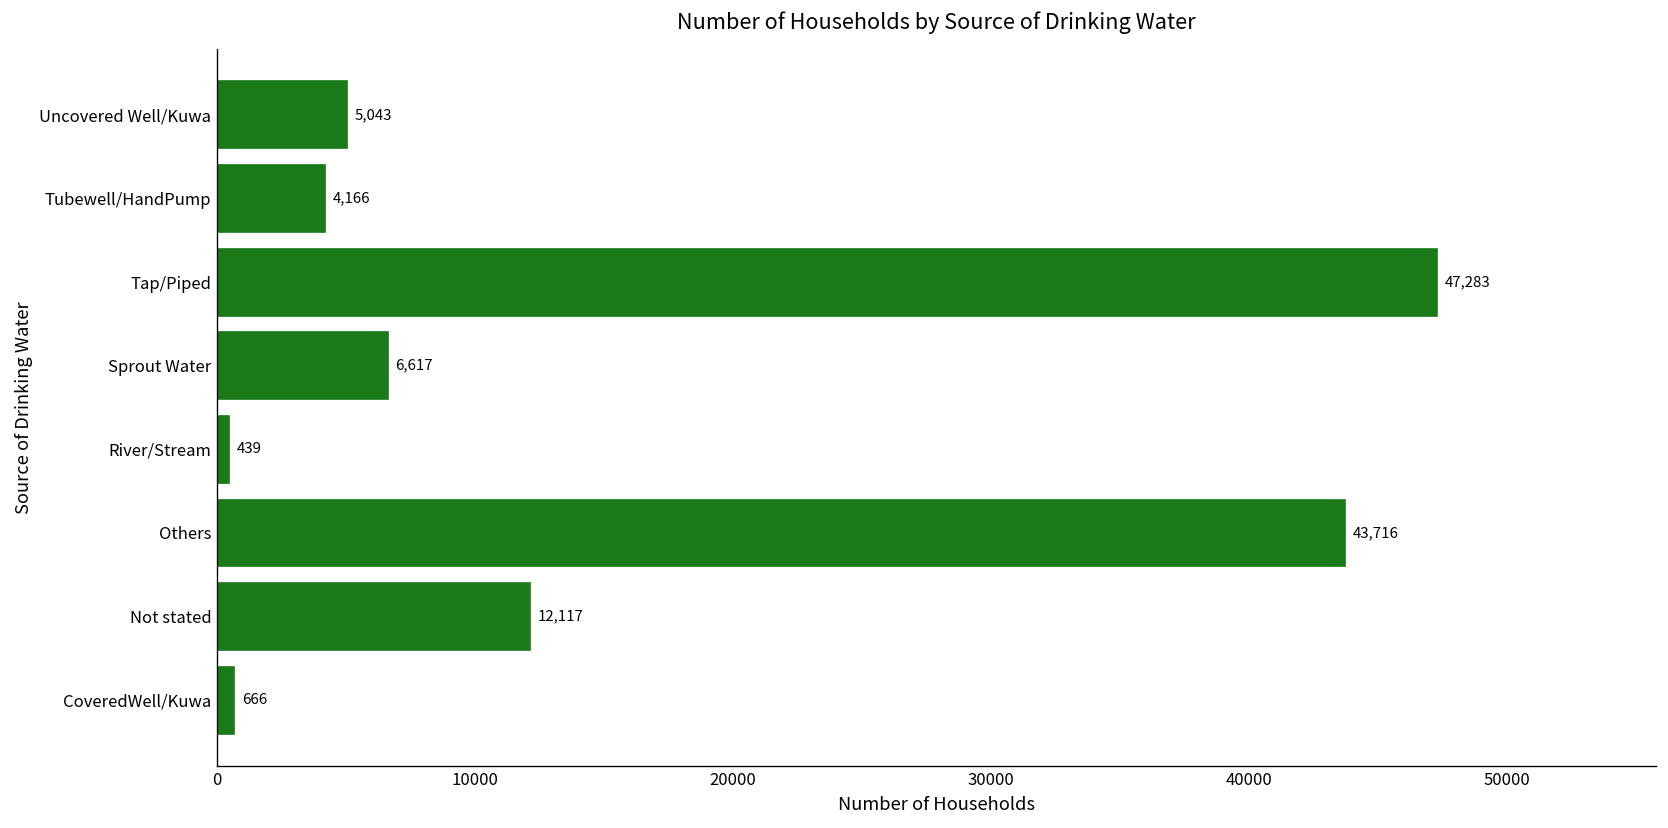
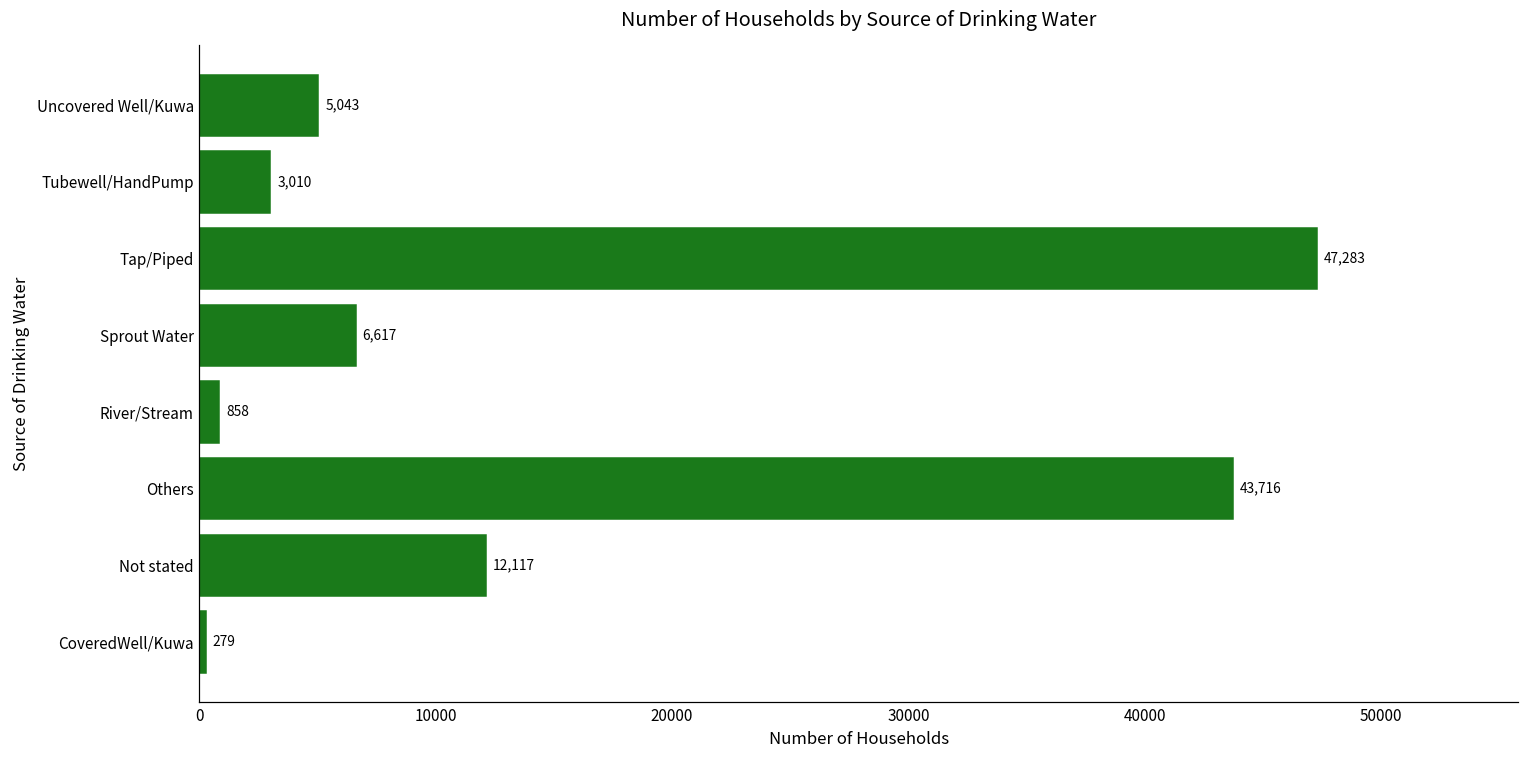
Tubewell/HandPump: 4,166 -> 3,010
River/Stream: 439 -> 858
CoveredWell/Kuwa: 666 -> 279
